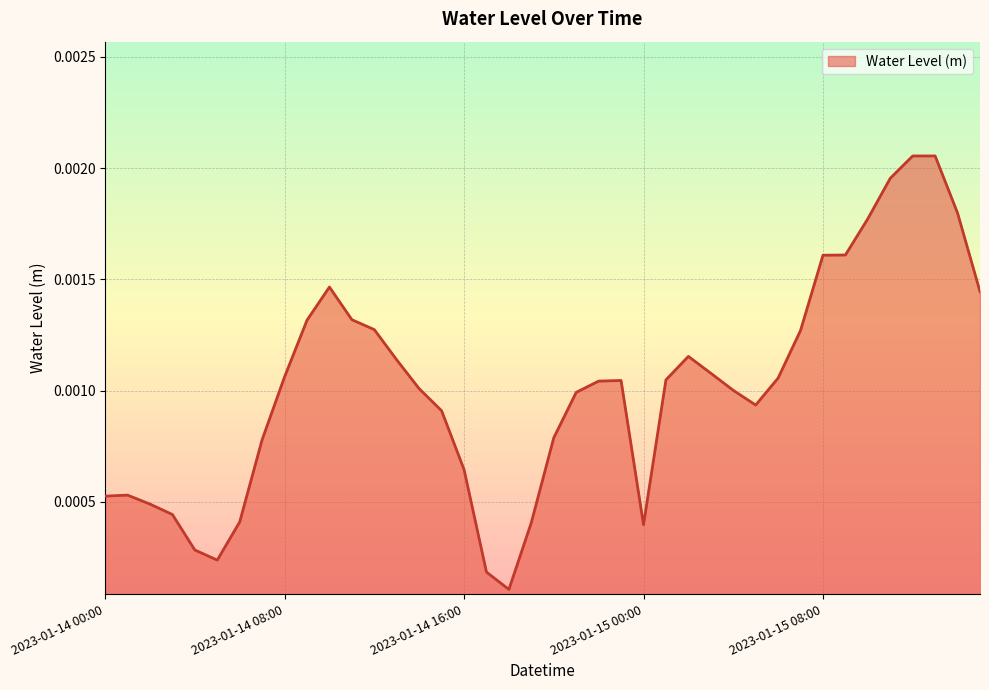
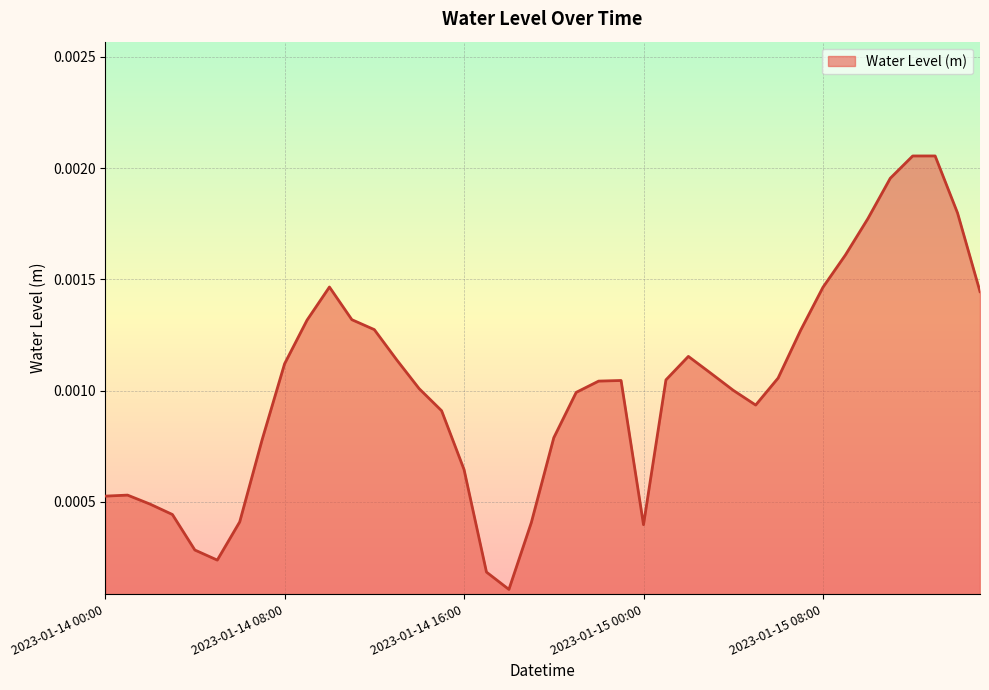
2023-01-14 08:00: 0.00106 -> 0.00112
2023-01-15 08:00: 0.00161 -> 0.00146
